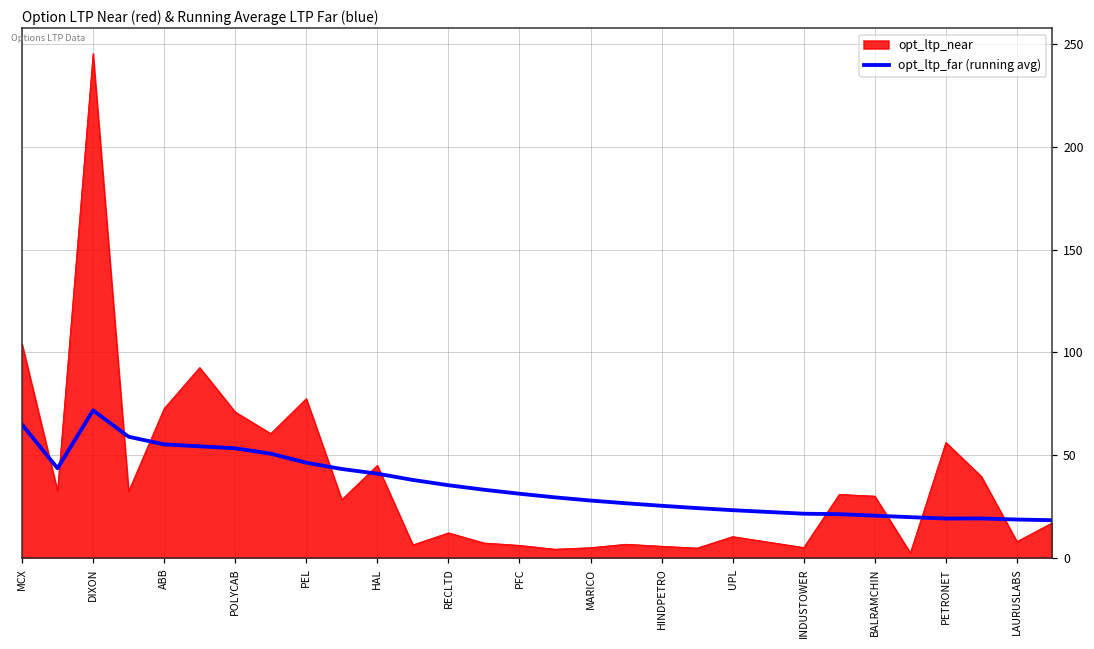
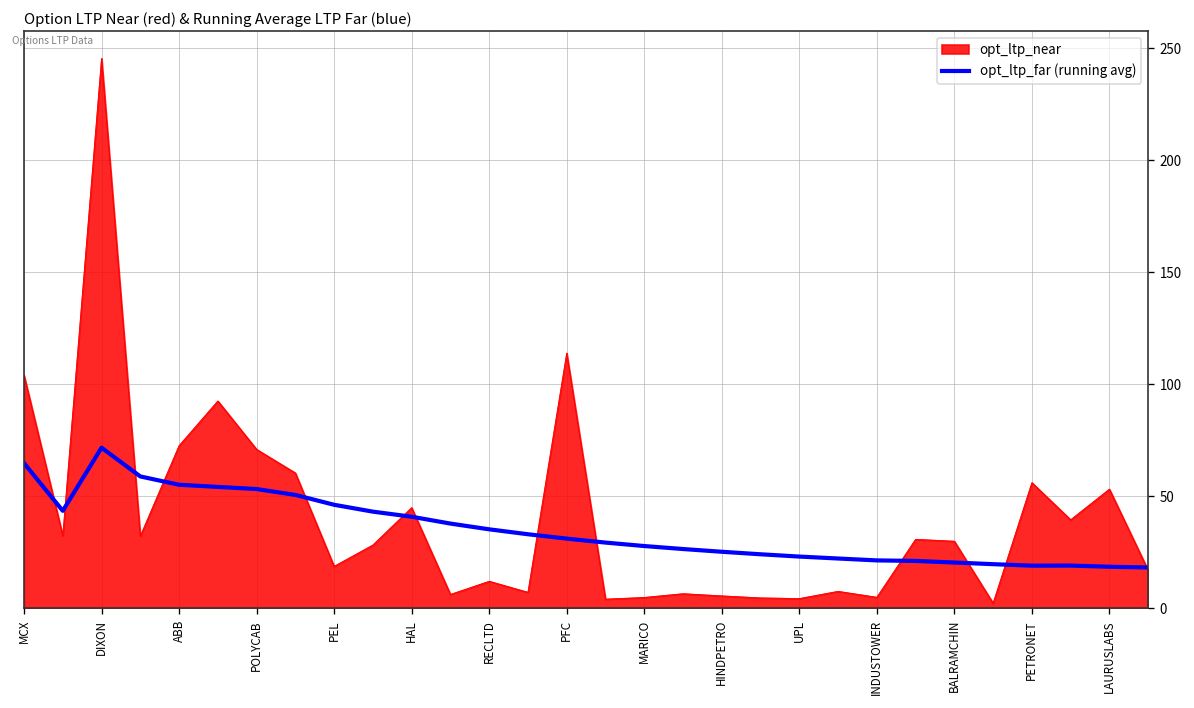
opt_ltp_near, PEL: 78 -> 19
opt_ltp_near, PFC: 6 -> 114
opt_ltp_near, UPL: 10 -> 4
opt_ltp_near, LAURUSLABS: 8 -> 53
